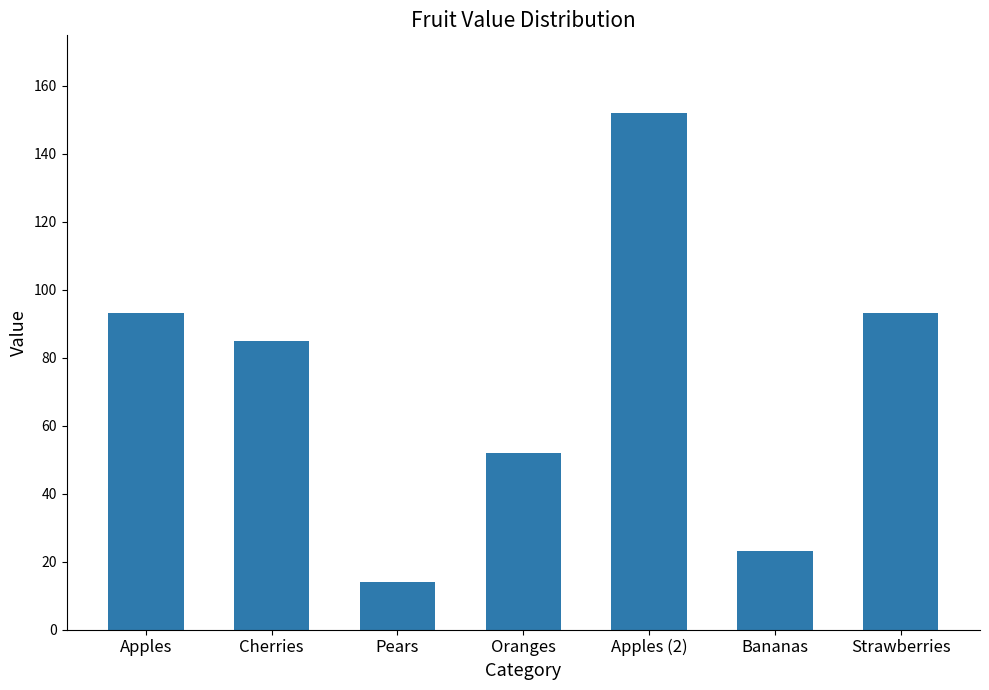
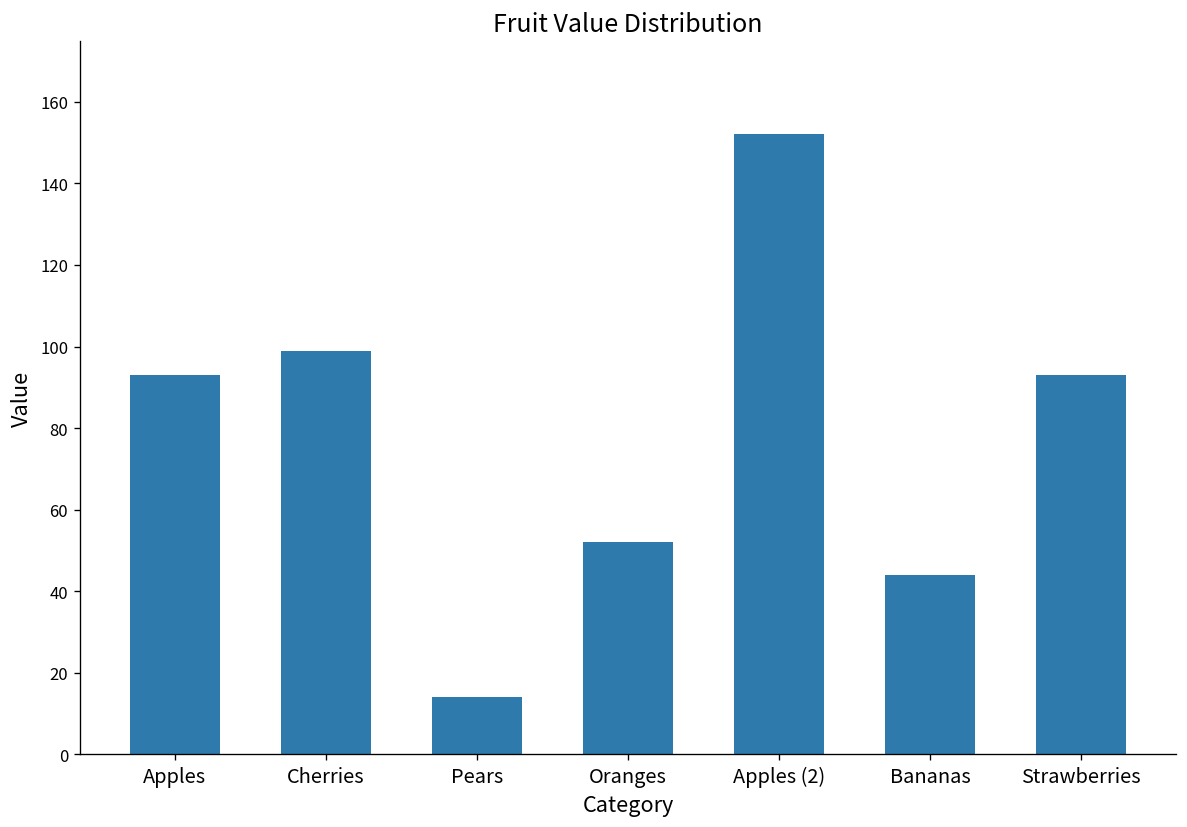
Cherries: 85 -> 99
Bananas: 23 -> 44
